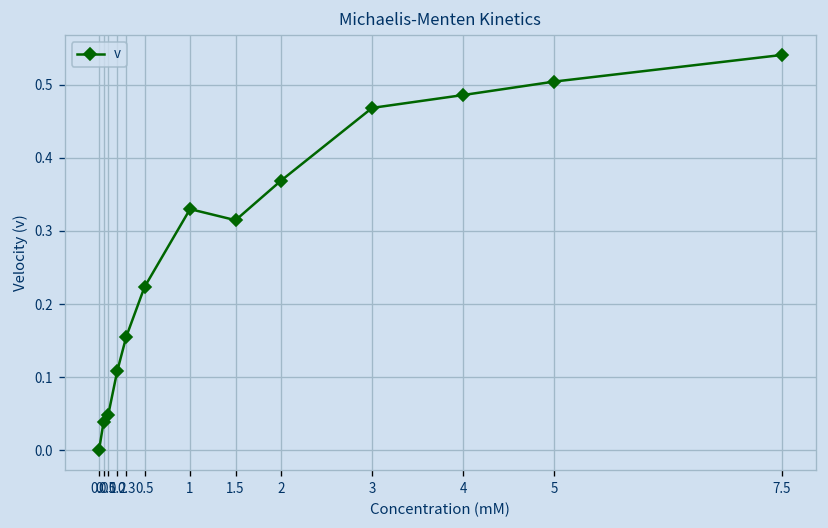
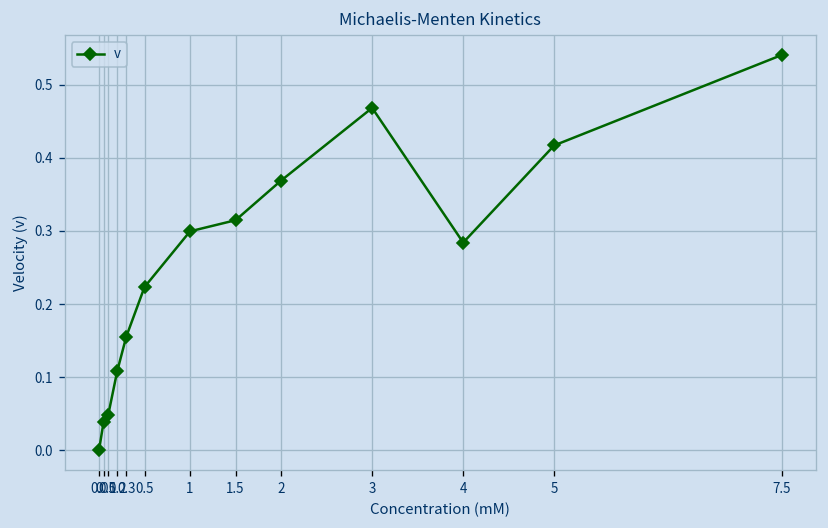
1: 0.33 -> 0.30
4: 0.49 -> 0.28
5: 0.50 -> 0.42
